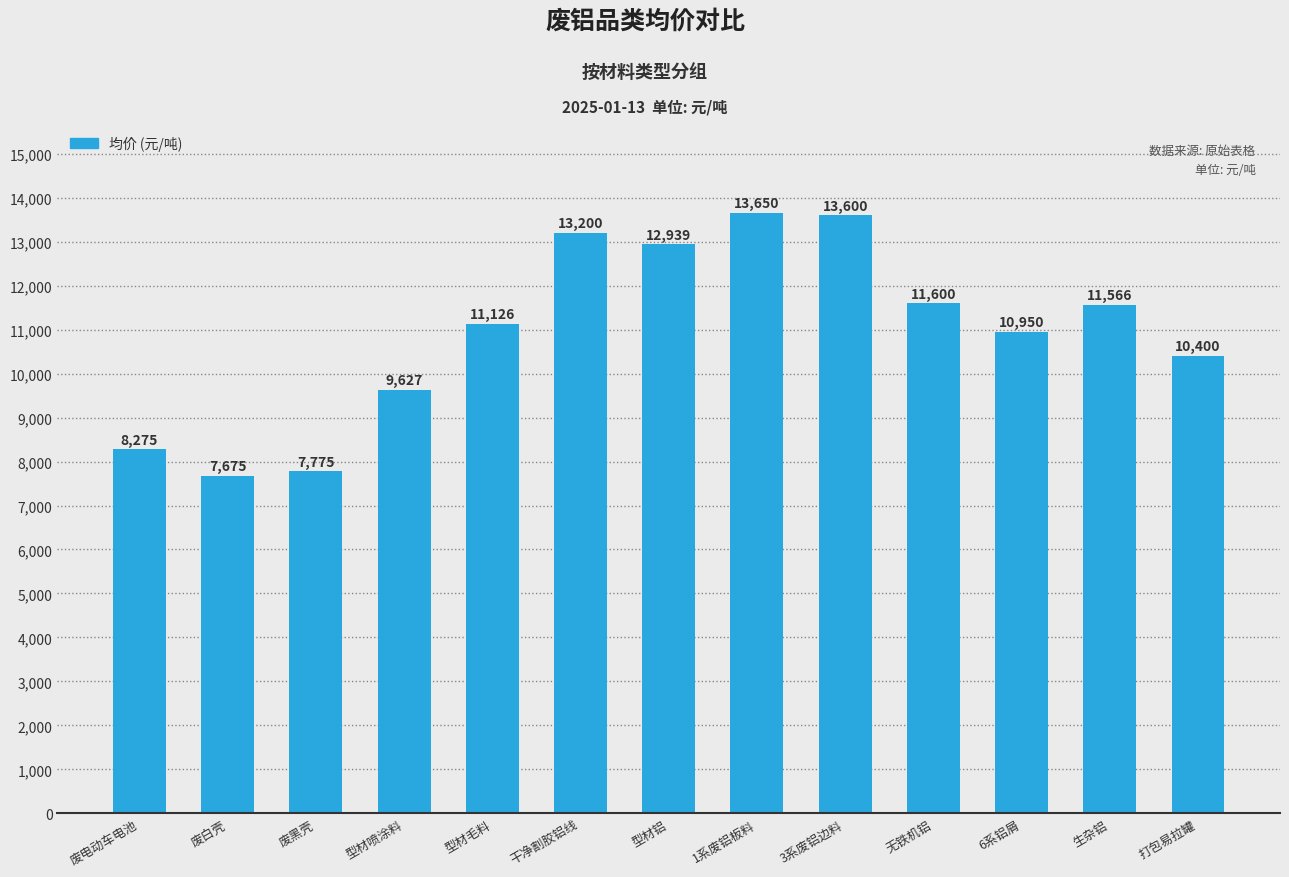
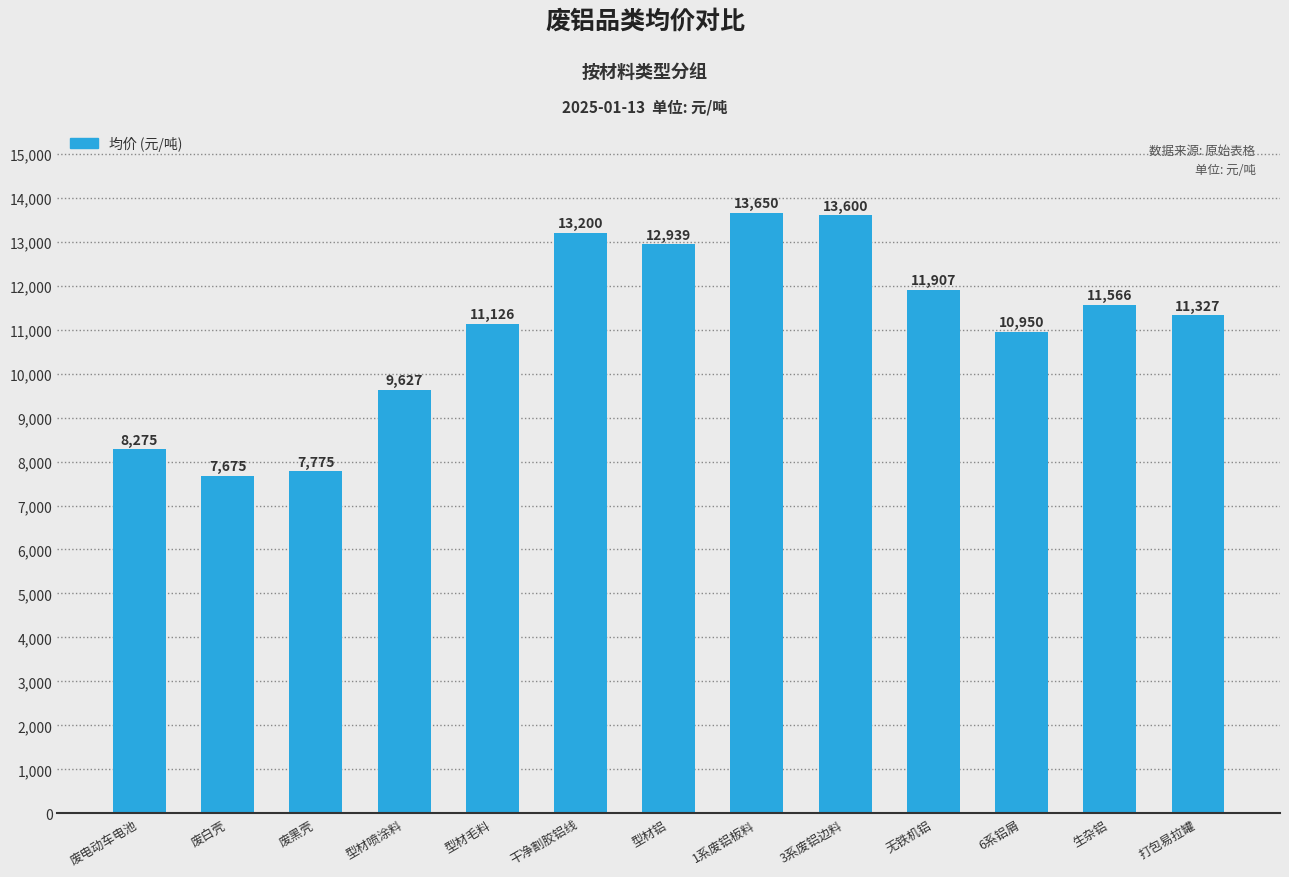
无铁机铝: 11,600 -> 11,907
打包易拉罐: 10,400 -> 11,327
